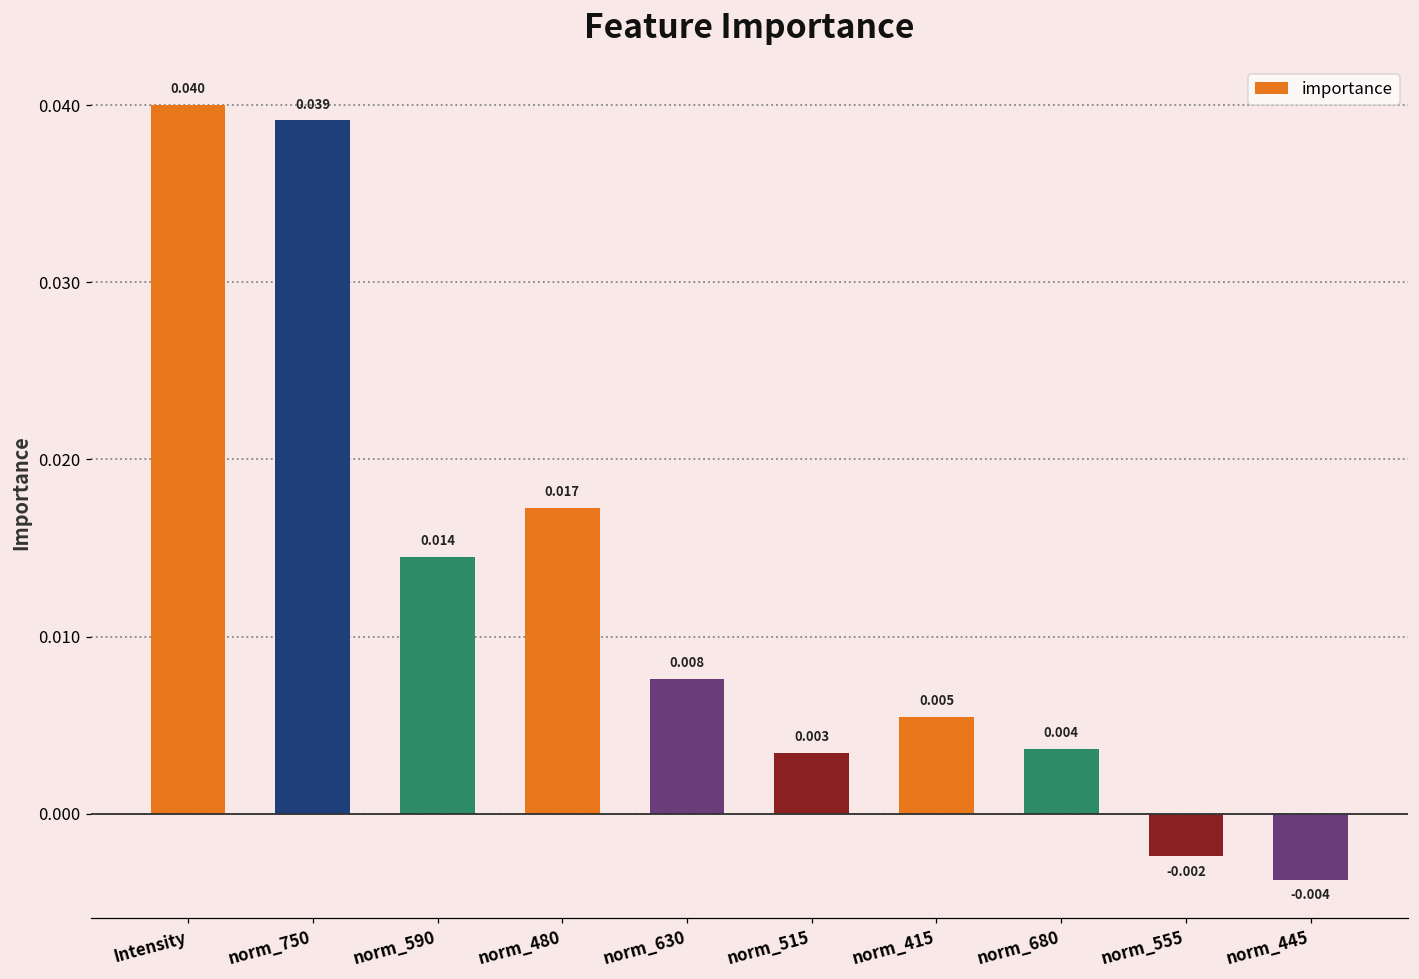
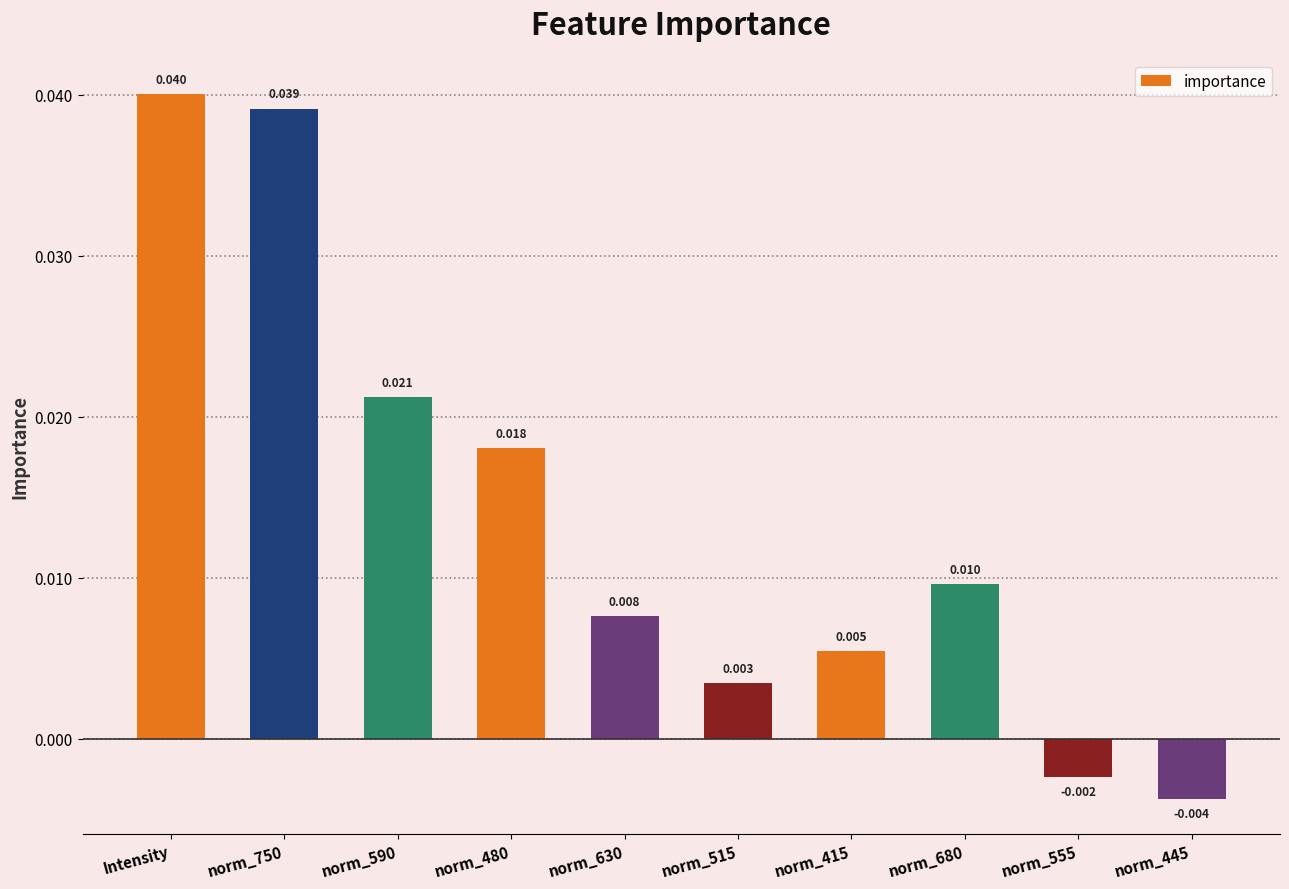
norm_590: 0.014 -> 0.021
norm_480: 0.017 -> 0.018
norm_680: 0.004 -> 0.010
